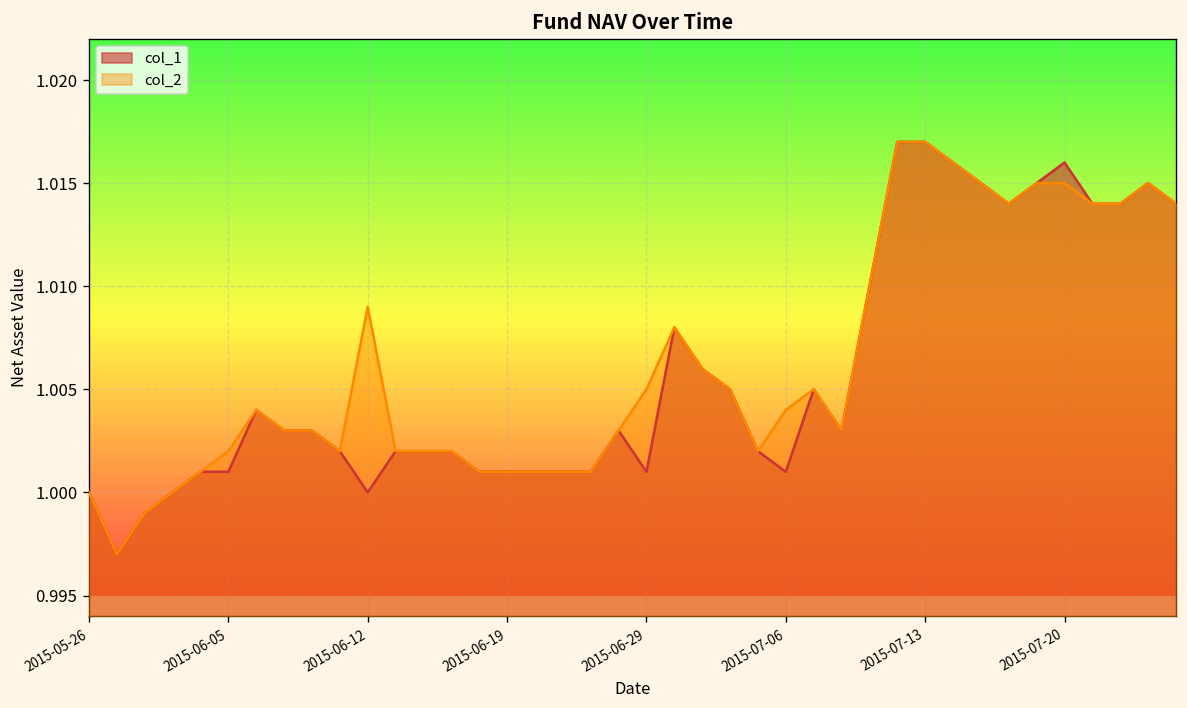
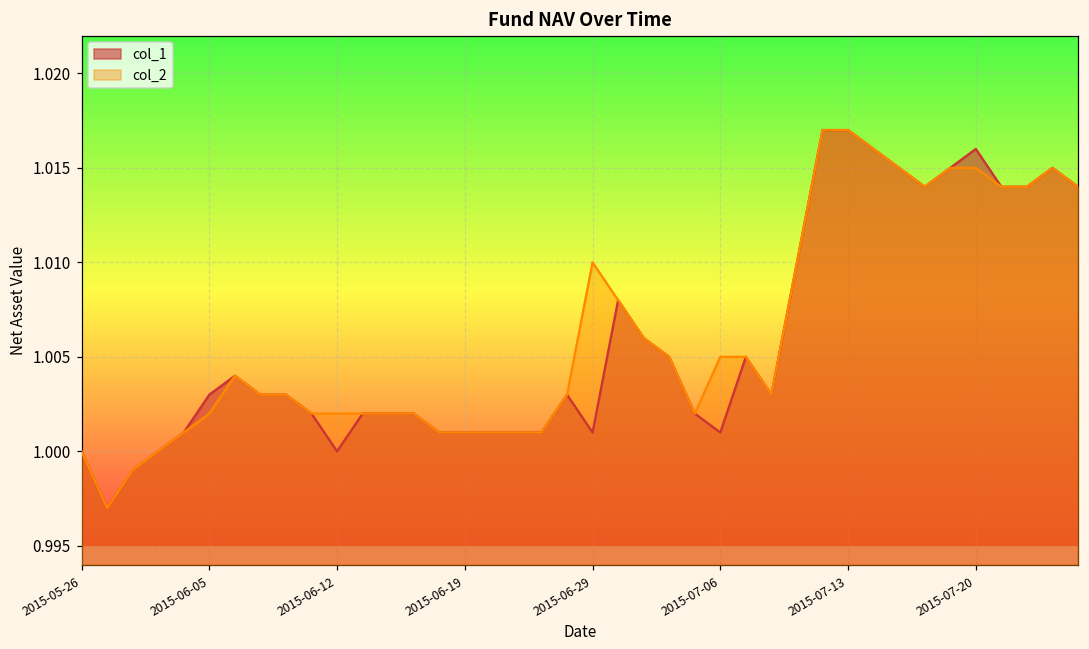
col_1, 2015-06-05: 1.001 -> 1.003
col_2, 2015-06-12: 1.009 -> 1.002
col_2, 2015-06-29: 1.005 -> 1.010
col_2, 2015-07-06: 1.004 -> 1.005
